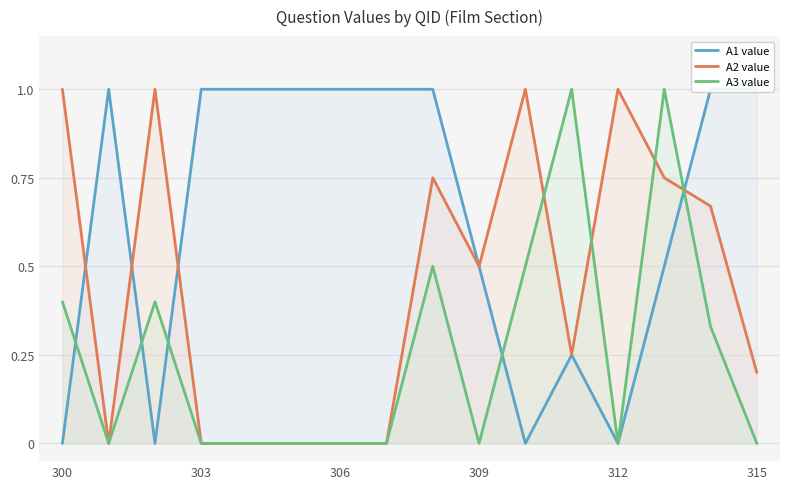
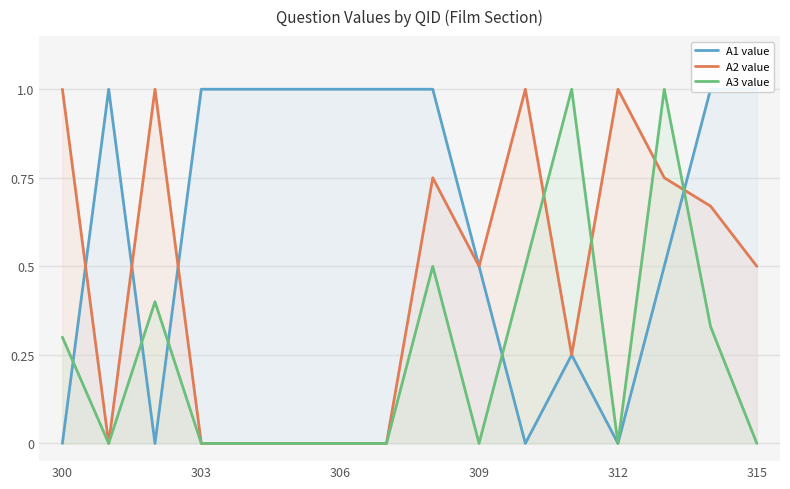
A3 value, 300: 0.4 -> 0.3
A2 value, 315: 0.2 -> 0.5
